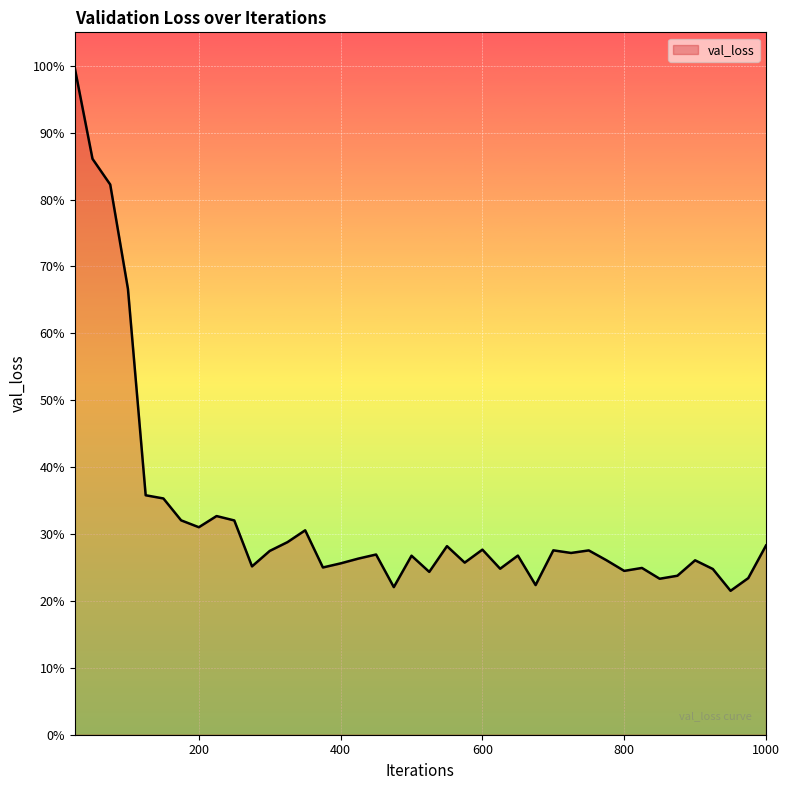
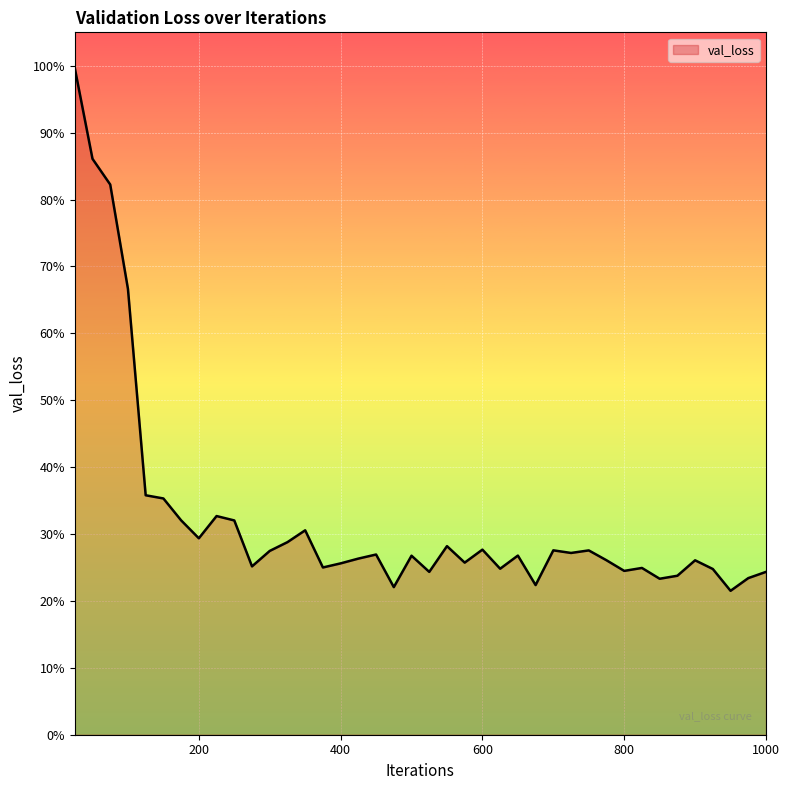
200: 31% -> 29%
1000: 28% -> 24%
